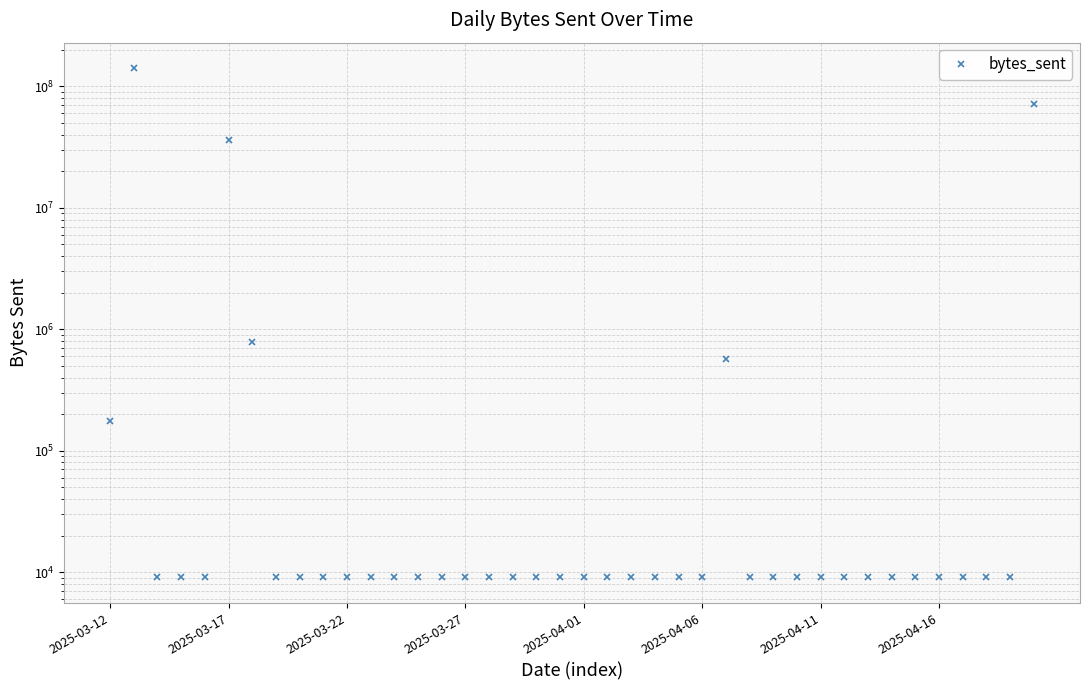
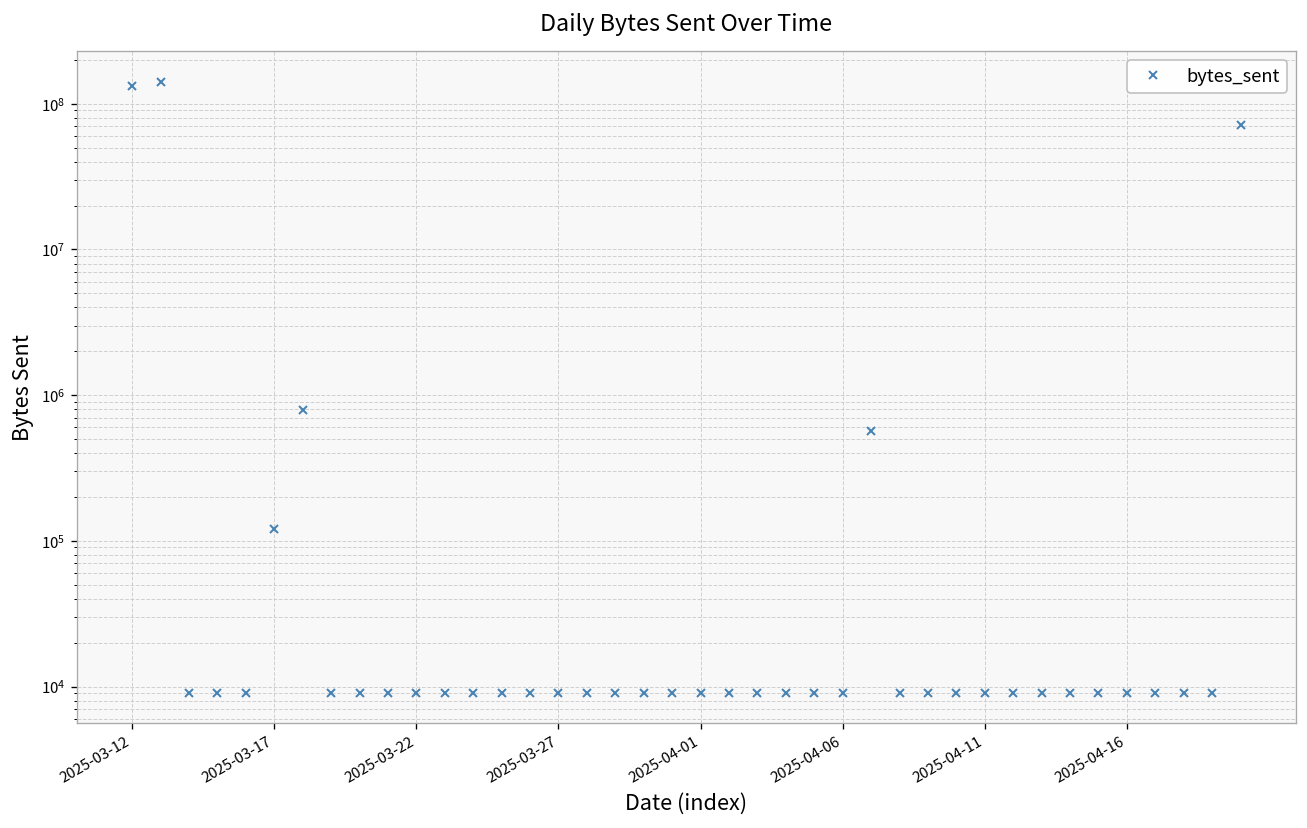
2025-03-12: 170000 -> 130000000
2025-03-17: 36000000 -> 120000
